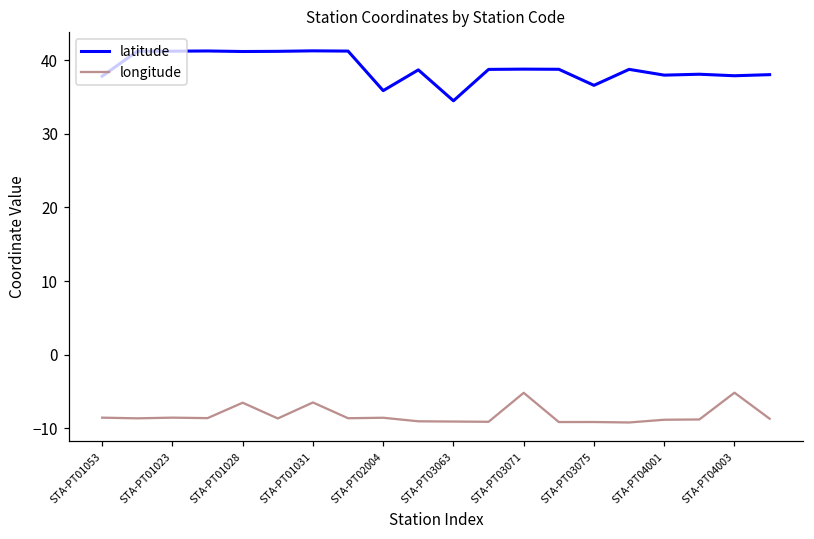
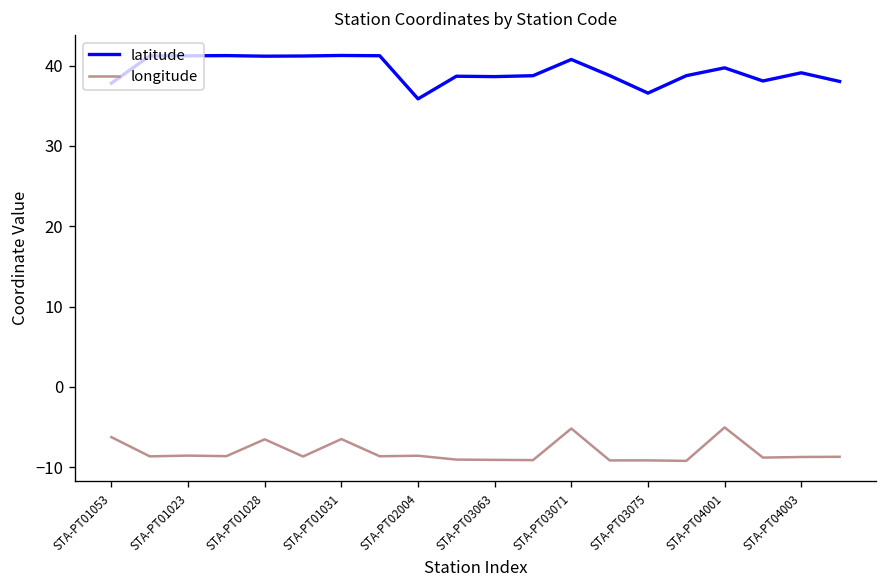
longitude, STA-PT01053: -9 -> -6
latitude, STA-PT03063: 34 -> 39
latitude, STA-PT03071: 39 -> 41
latitude, STA-PT04001: 38 -> 40
longitude, STA-PT04001: -9 -> -5
latitude, STA-PT04003: 38 -> 39
longitude, STA-PT04003: -5 -> -9
